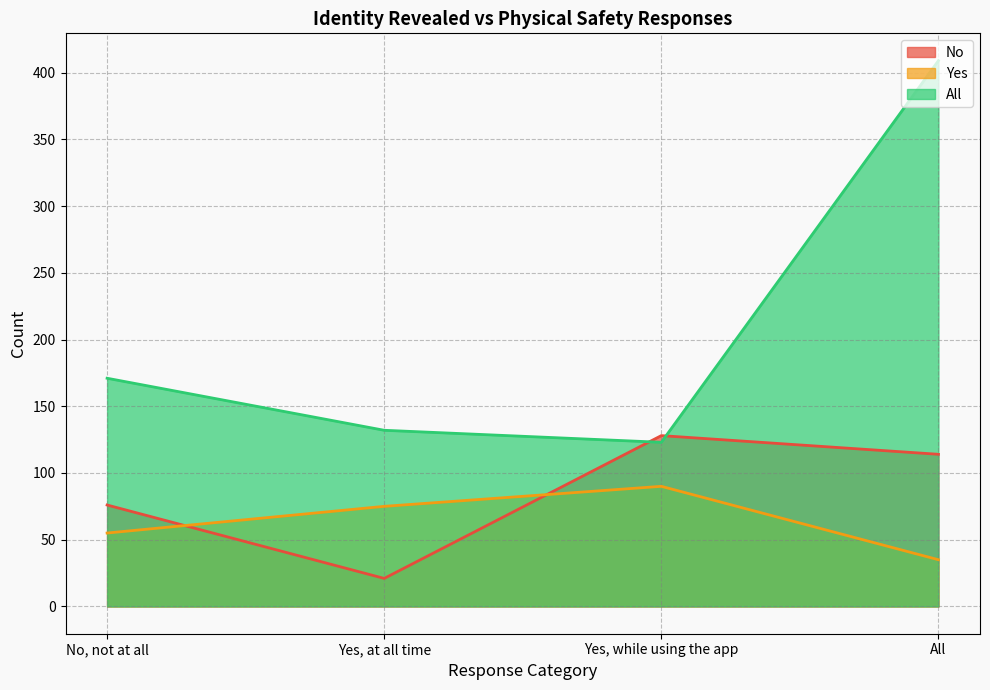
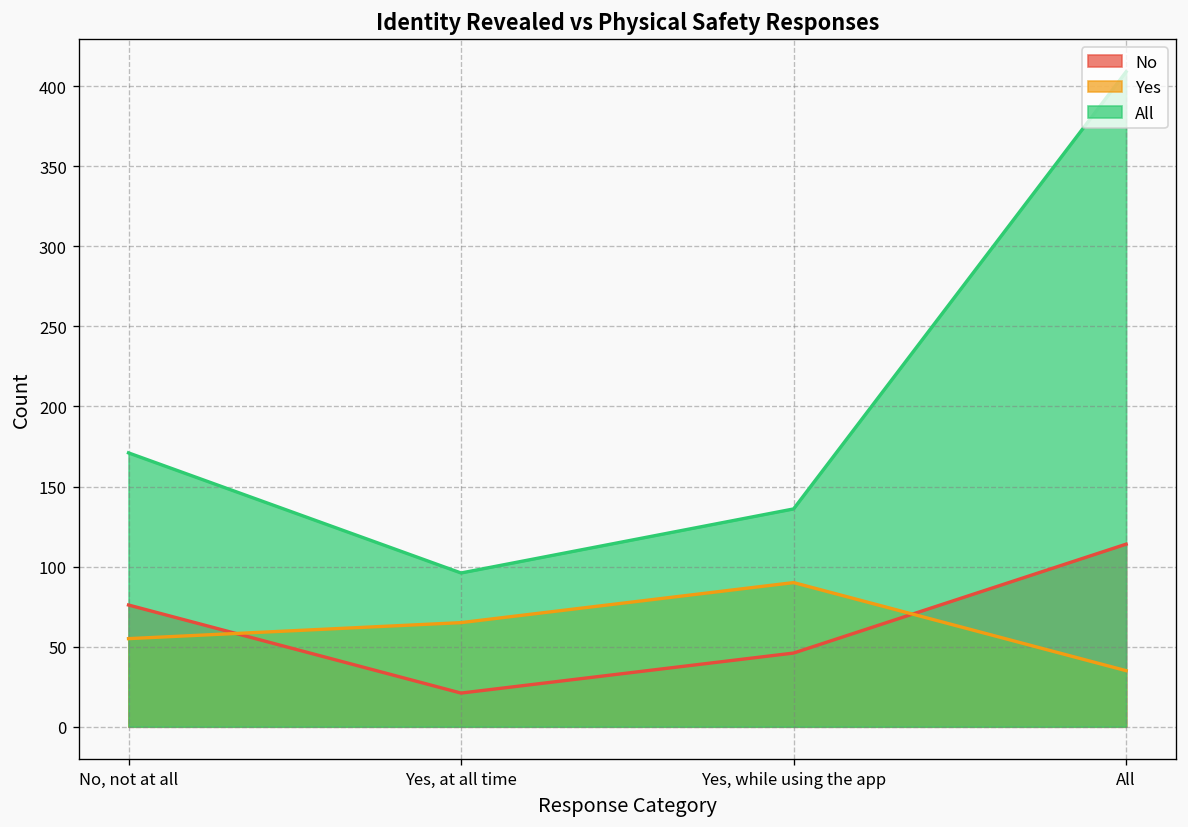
Yes, Yes, at all time: 75 -> 65
All, Yes, at all time: 132 -> 96
No, Yes, while using the app: 128 -> 46
All, Yes, while using the app: 123 -> 136
